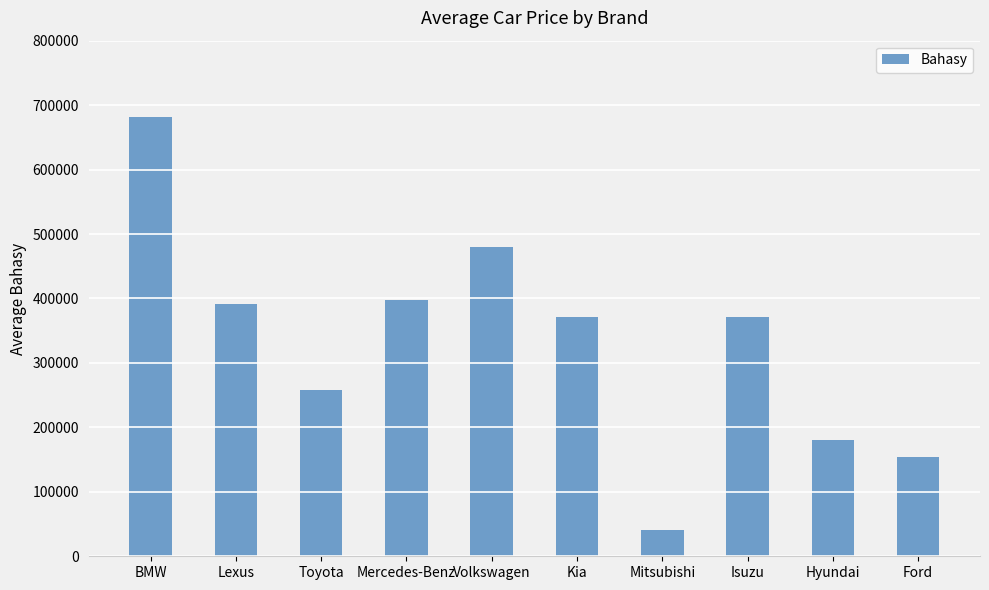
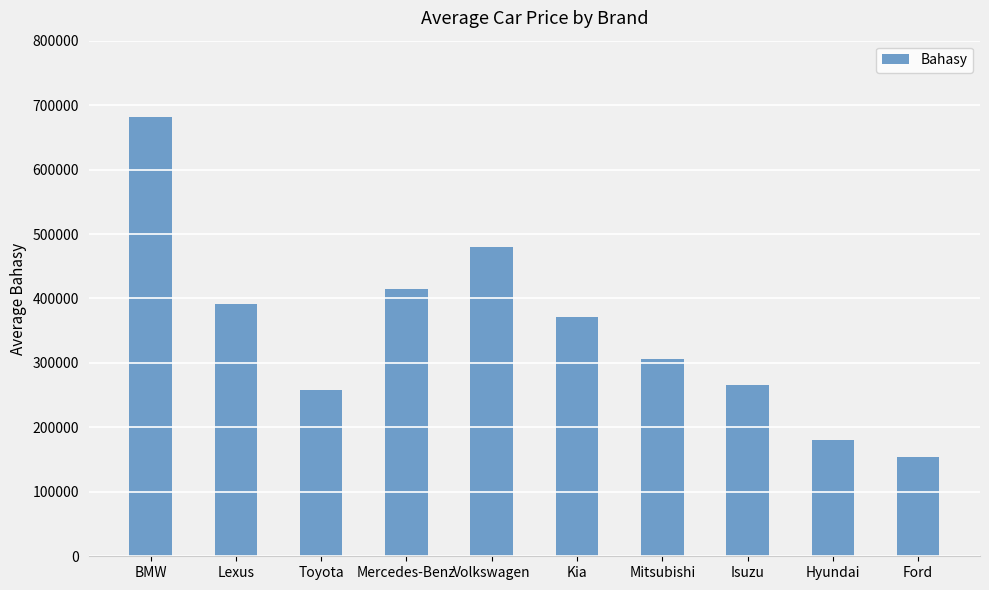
Mercedes-Benz: 400000 -> 420000
Mitsubishi: 40000 -> 310000
Isuzu: 370000 -> 270000
